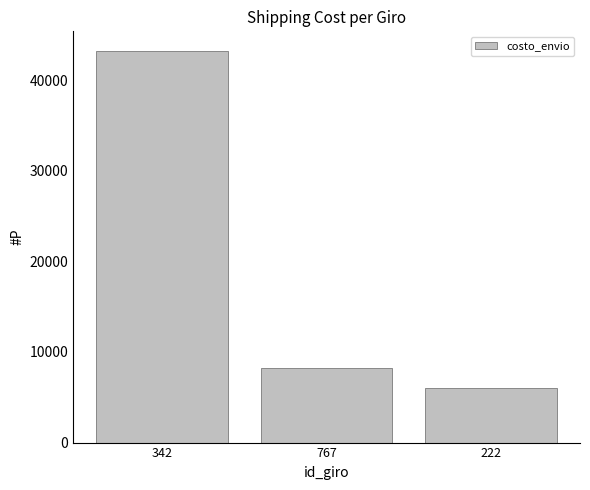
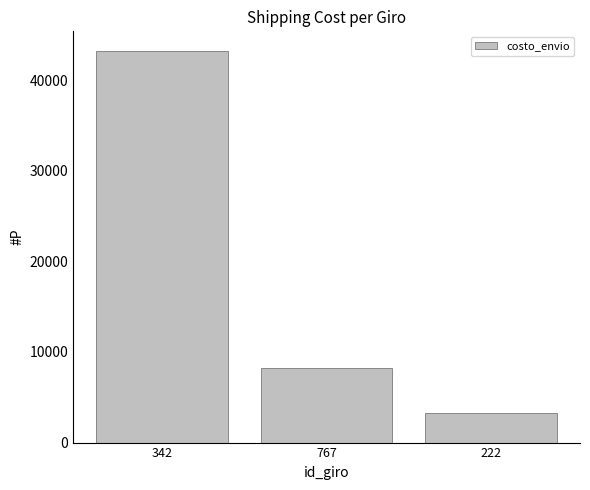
222: 6000 -> 3000
